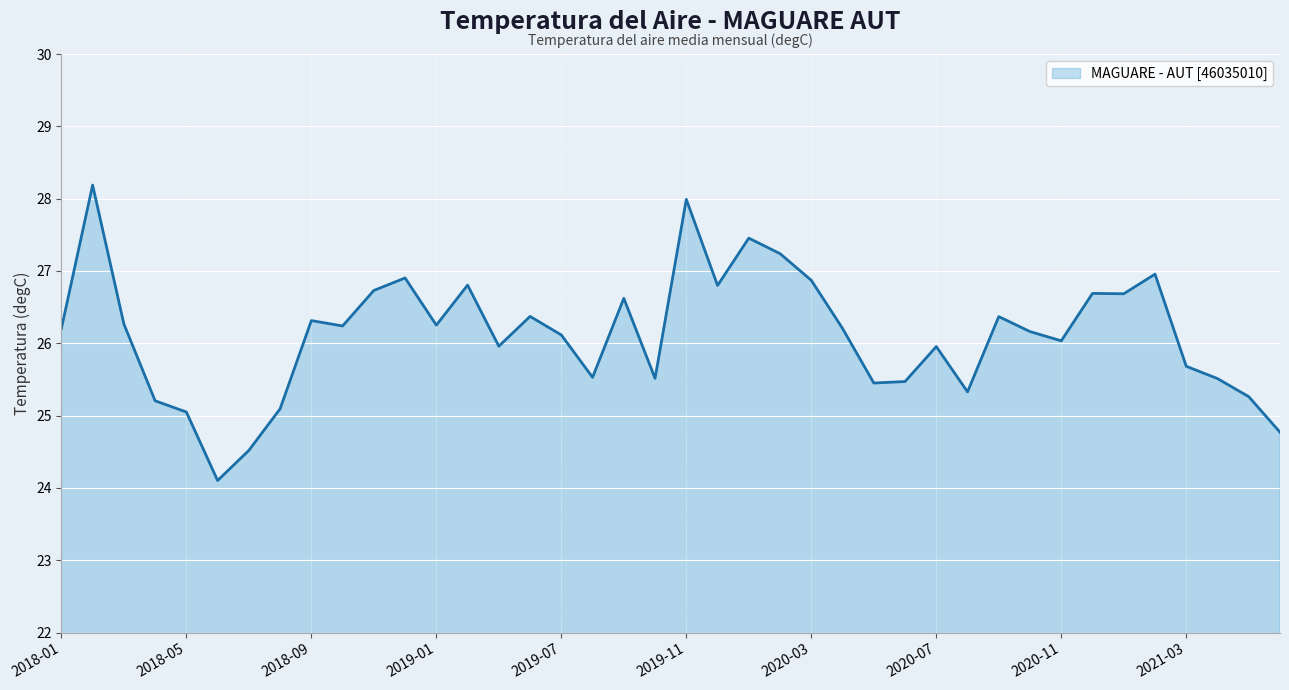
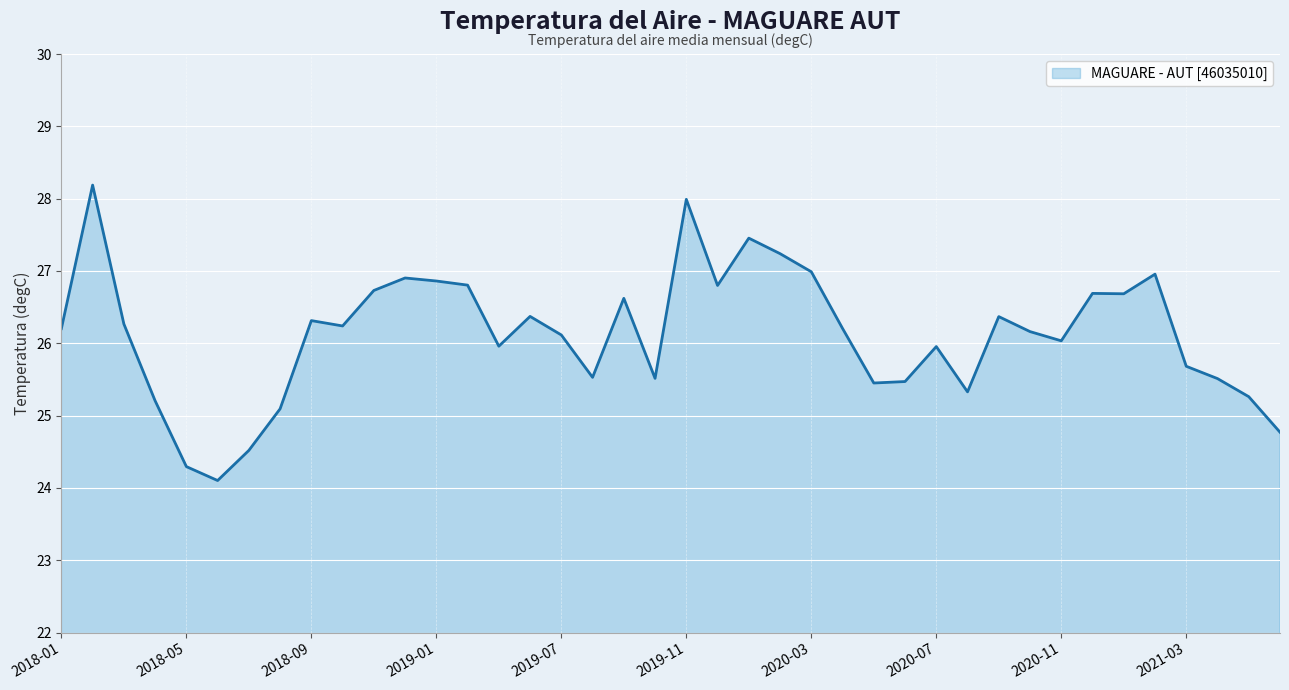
2018-05: 25.0 -> 24.3
2019-01: 26.3 -> 26.9
2020-03: 26.9 -> 27.0
